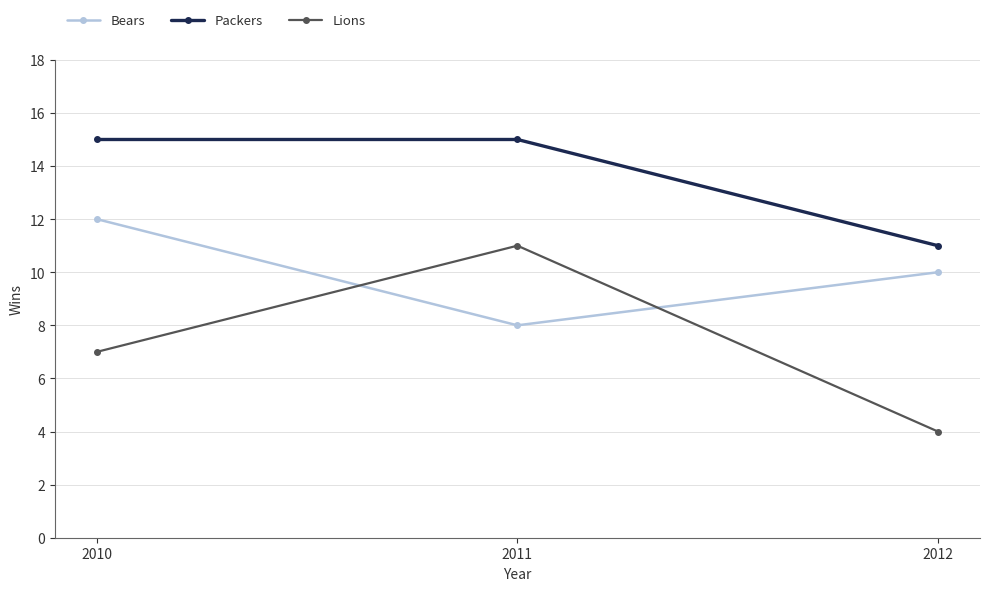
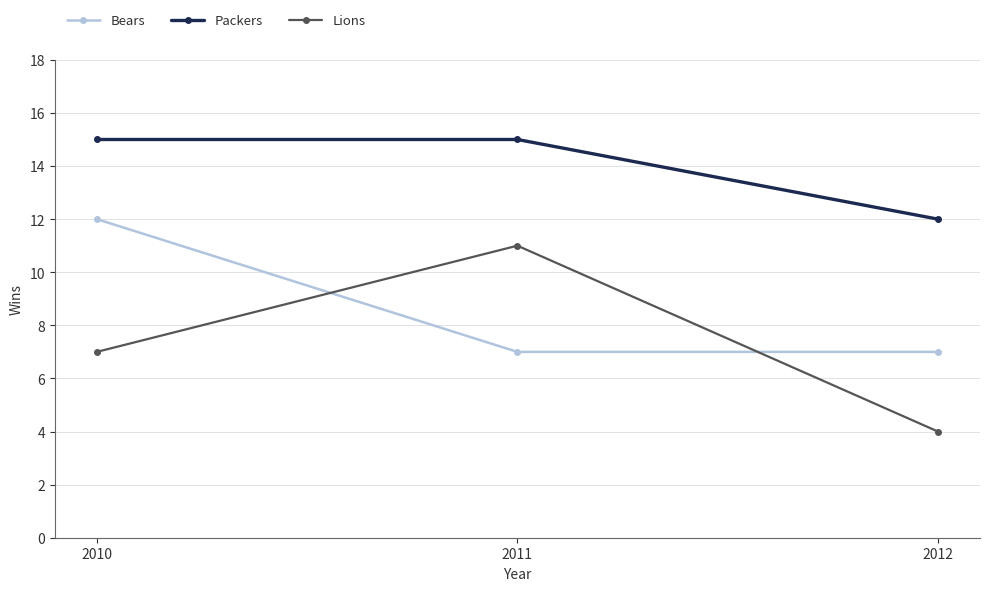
Bears, 2011: 8 -> 7
Bears, 2012: 10 -> 7
Packers, 2012: 11 -> 12
